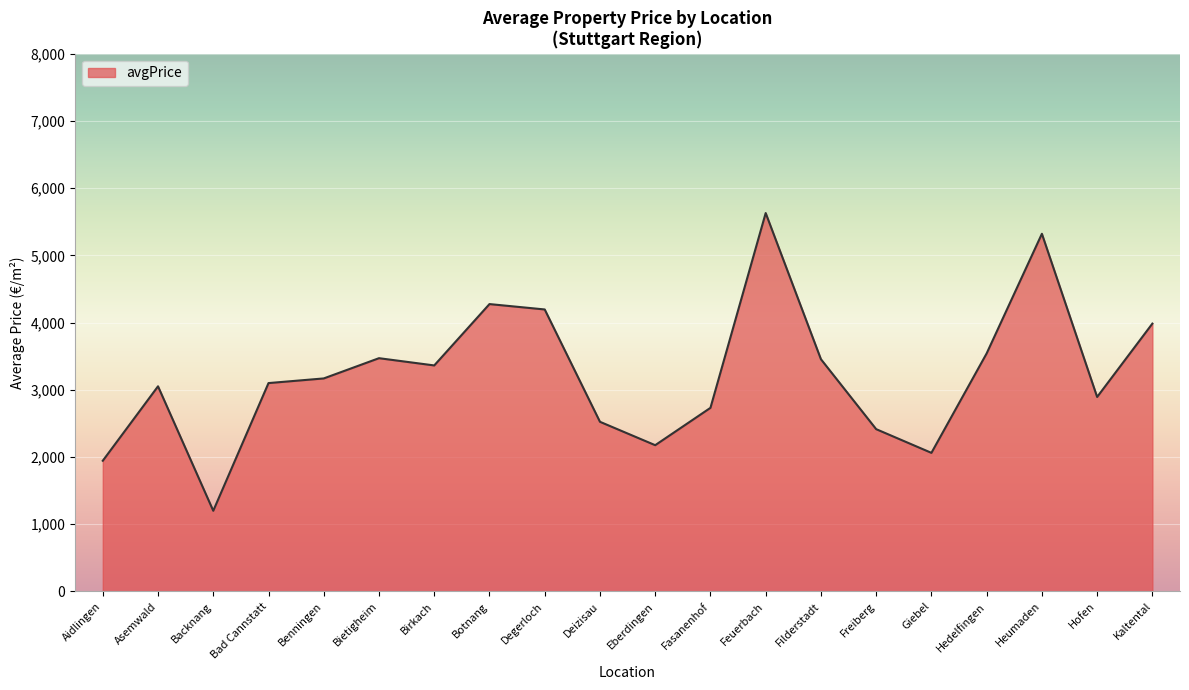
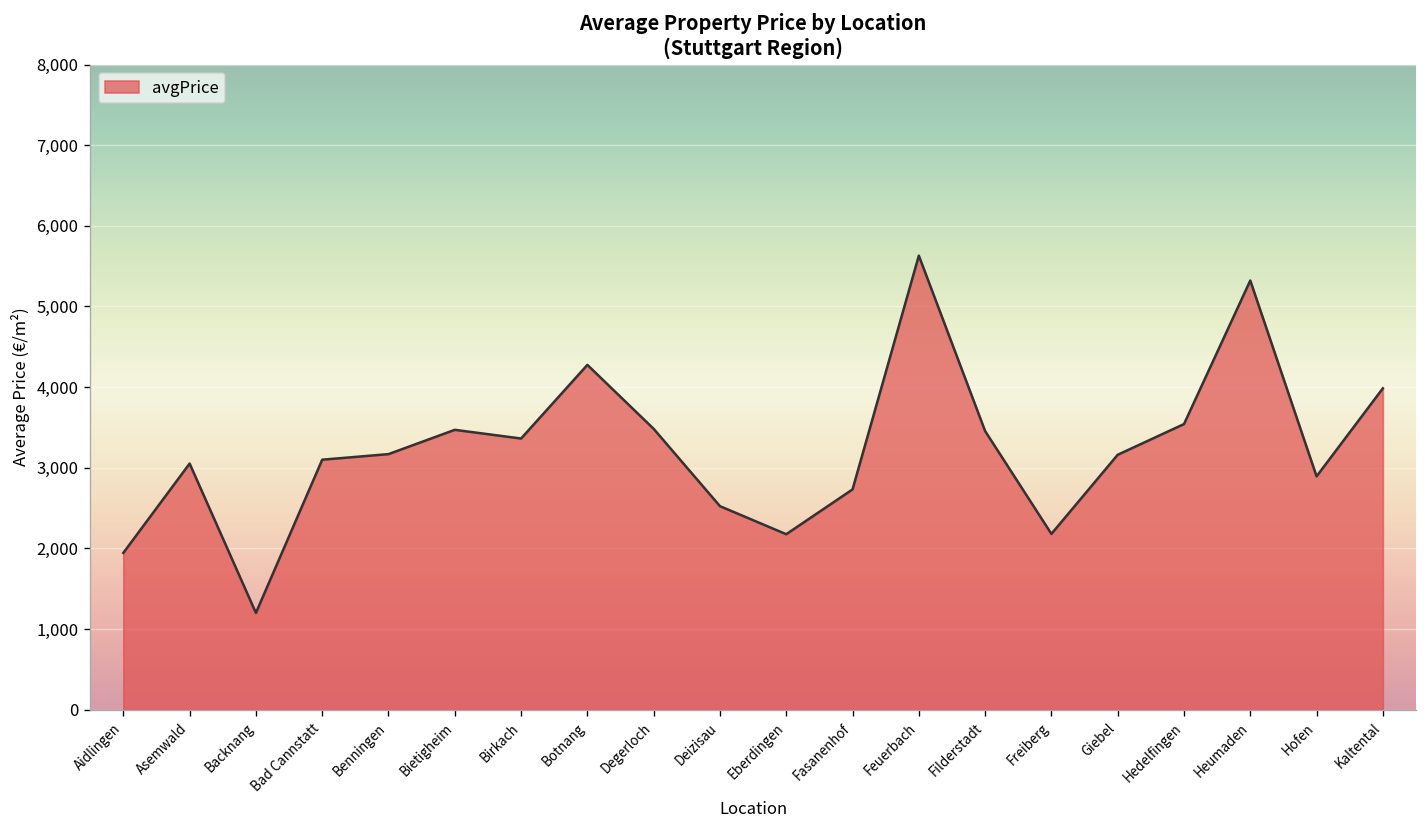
Degerloch: 4,200 -> 3,500
Freiberg: 2,400 -> 2,200
Giebel: 2,100 -> 3,200
